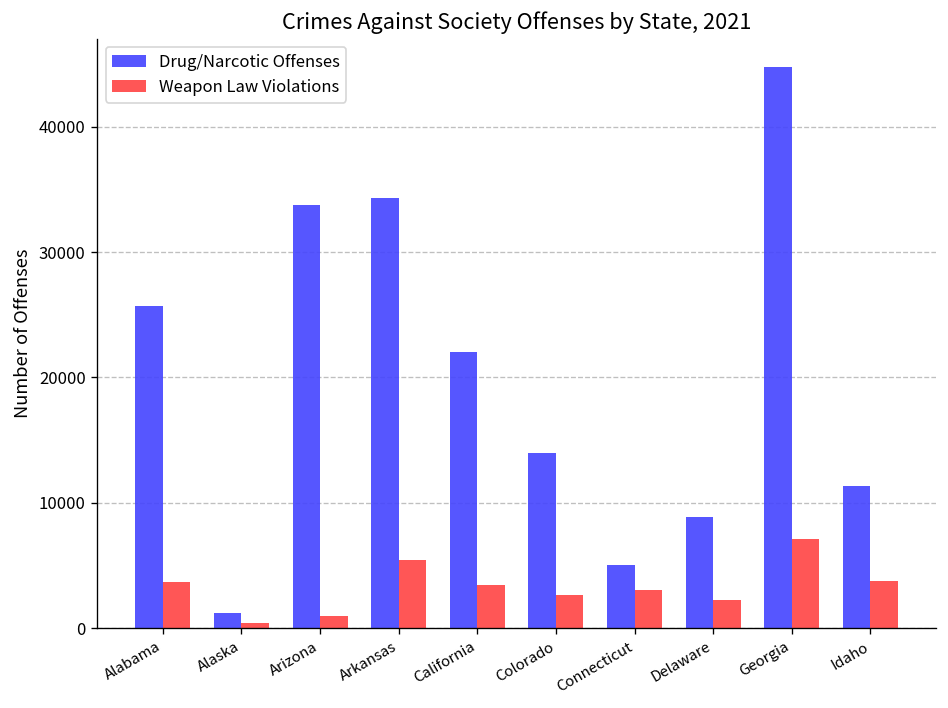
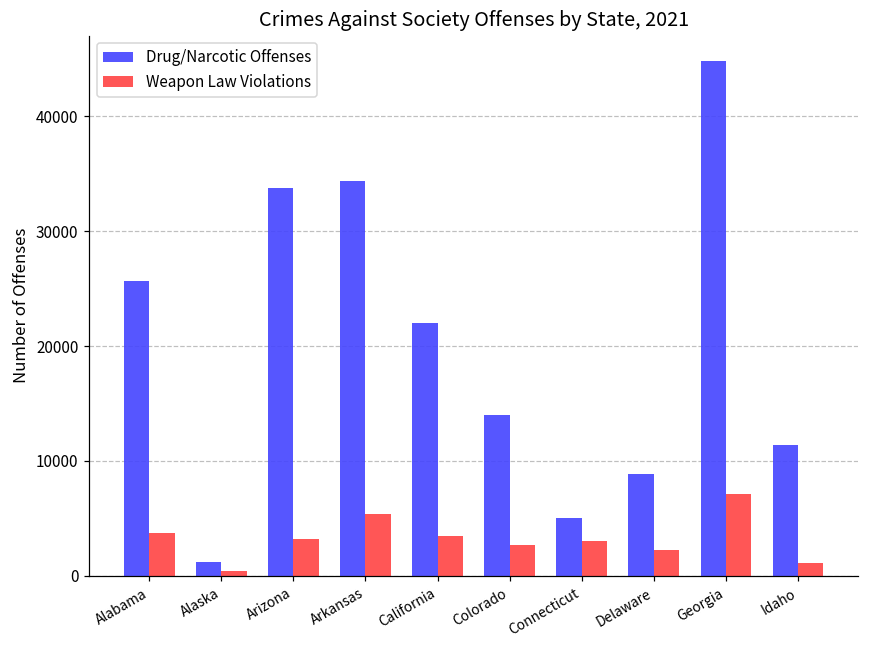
Weapon Law Violations, Arizona: 1000 -> 3300
Weapon Law Violations, Idaho: 3800 -> 1100
